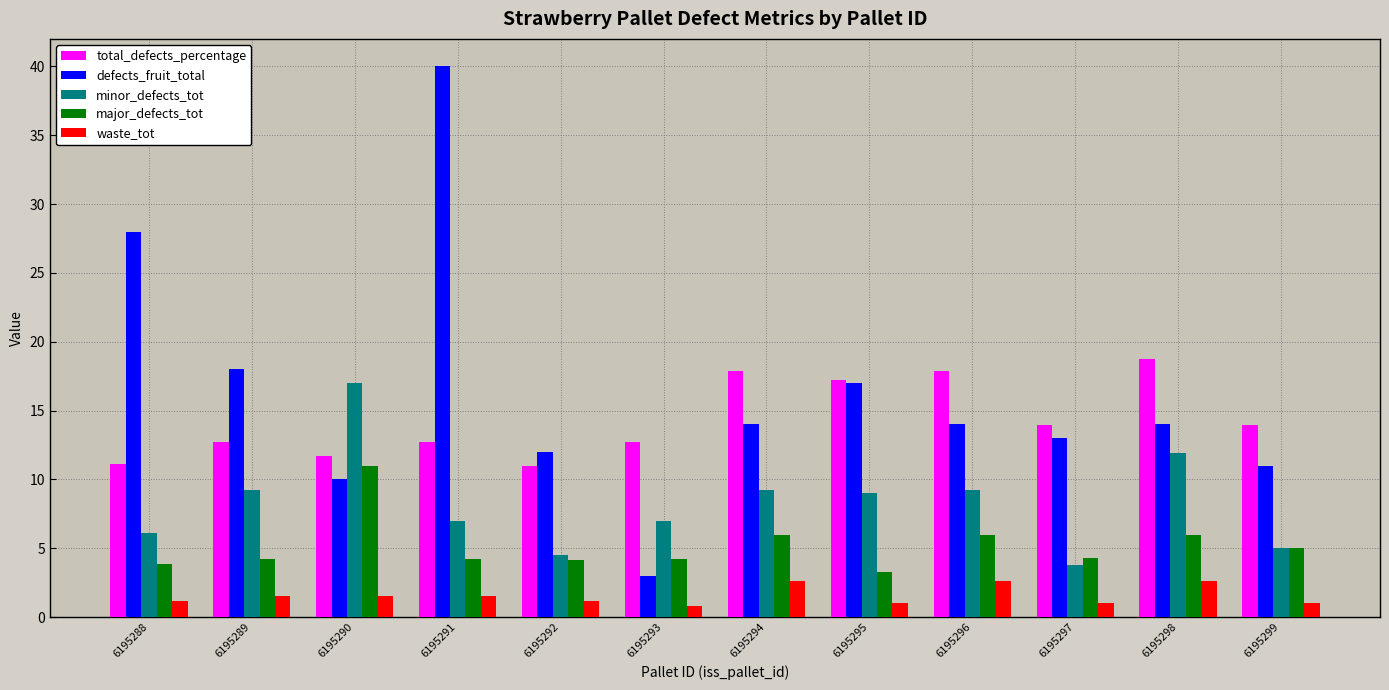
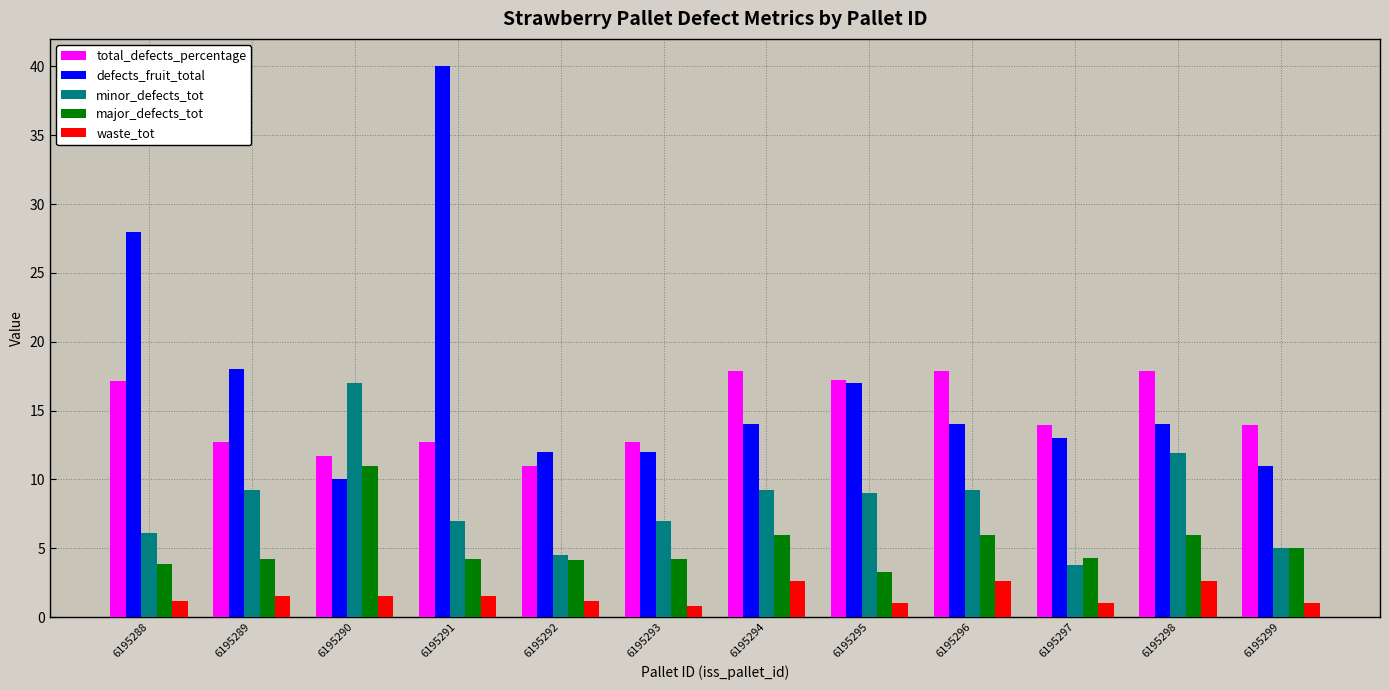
total_defects_percentage, 6195288: 11.1 -> 17.2
defects_fruit_total, 6195293: 3 -> 12
total_defects_percentage, 6195298: 18.7 -> 17.9
